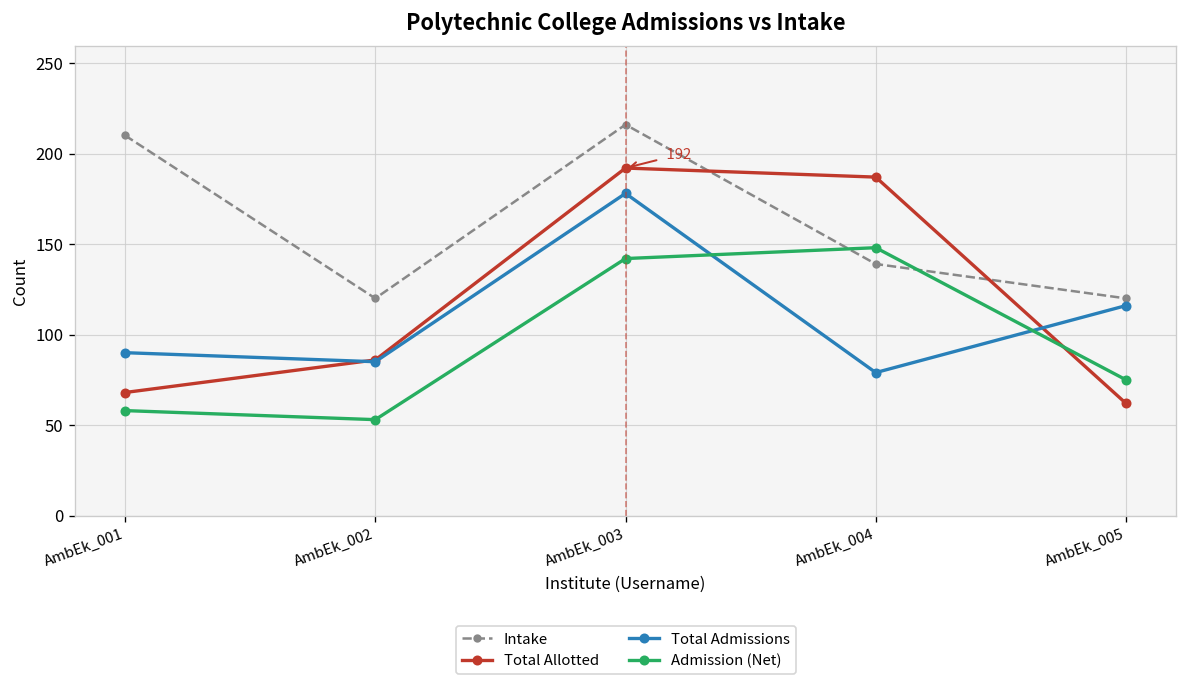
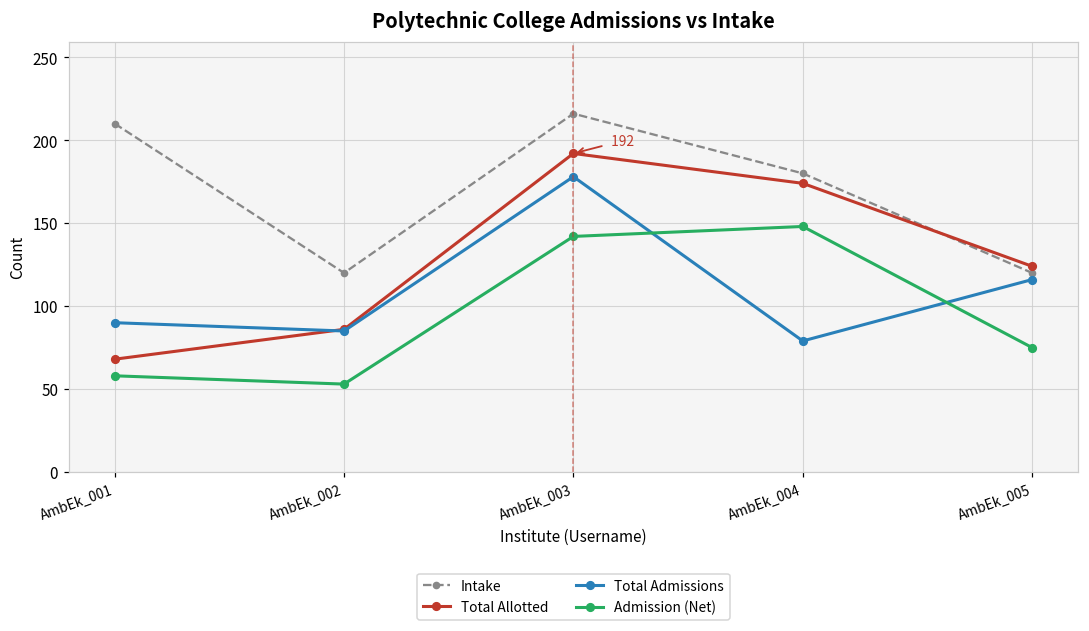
Intake, AmbEk_004: 139 -> 180
Total Allotted, AmbEk_004: 187 -> 174
Total Allotted, AmbEk_005: 62 -> 124
